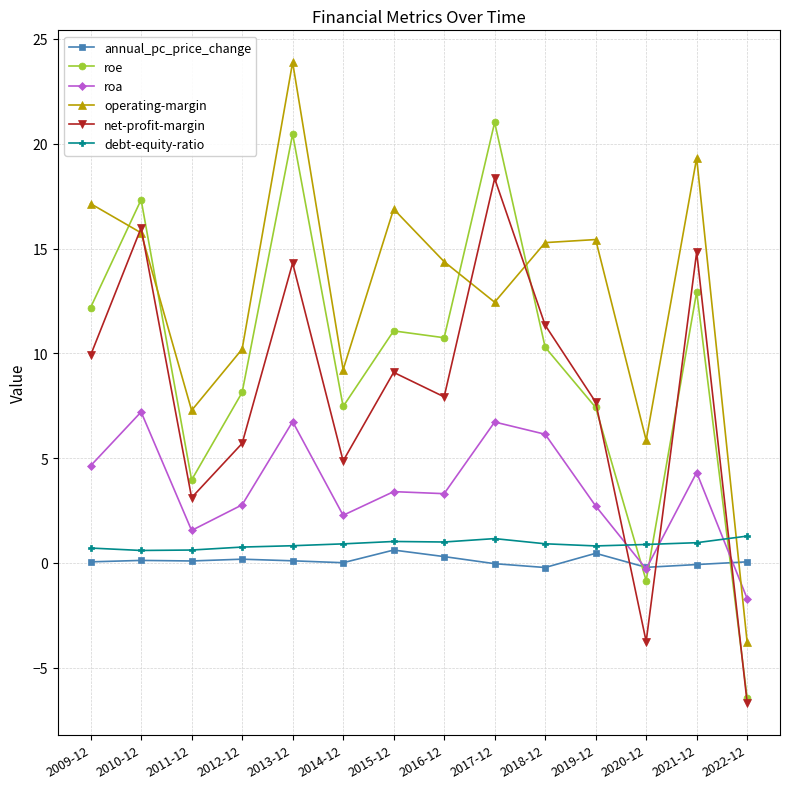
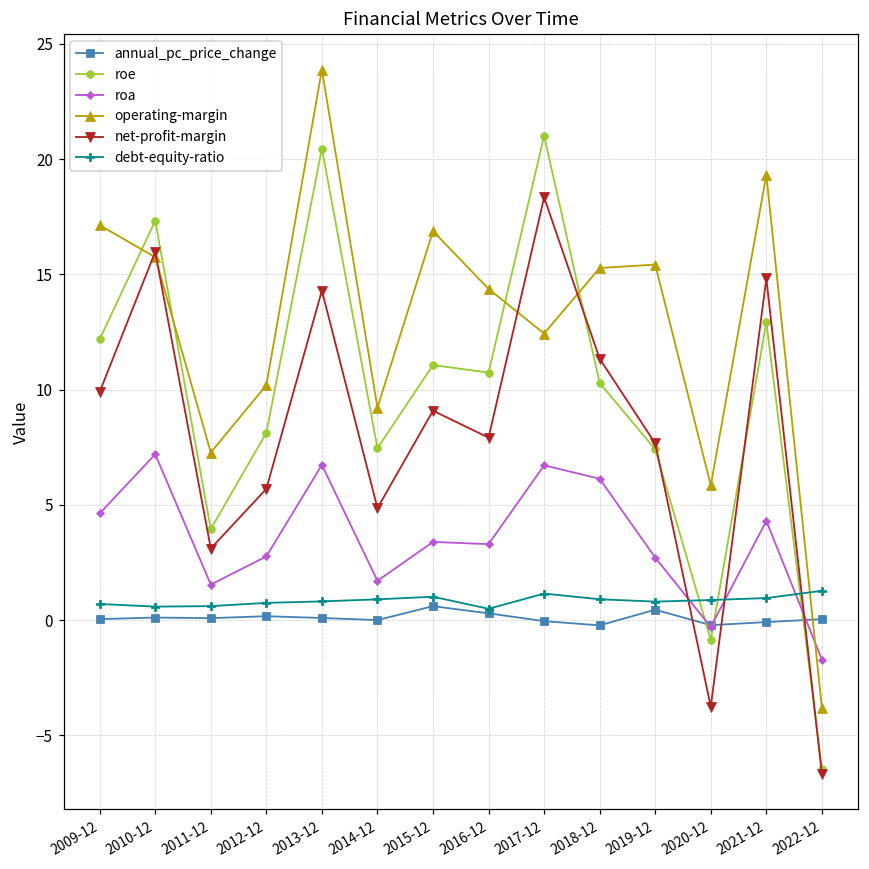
roa, 2014-12: 2.3 -> 1.7
debt-equity-ratio, 2016-12: 1.0 -> 0.5
